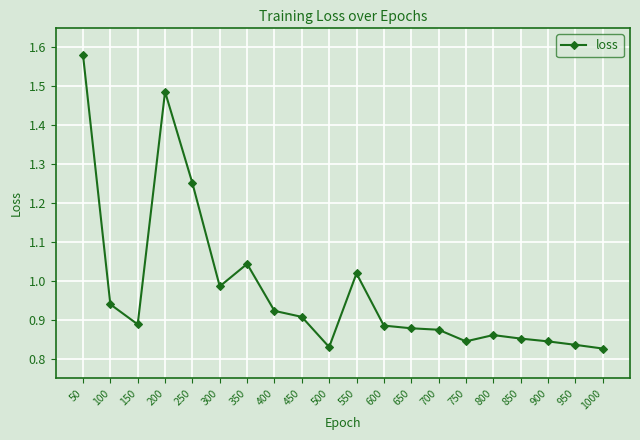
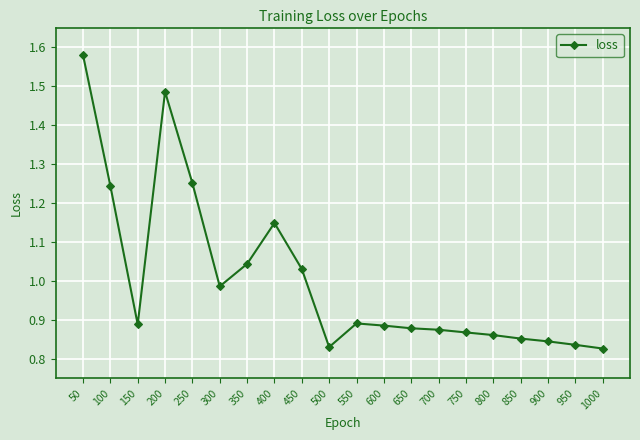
100: 0.94 -> 1.24
400: 0.92 -> 1.15
450: 0.91 -> 1.03
550: 1.02 -> 0.89
750: 0.85 -> 0.87
